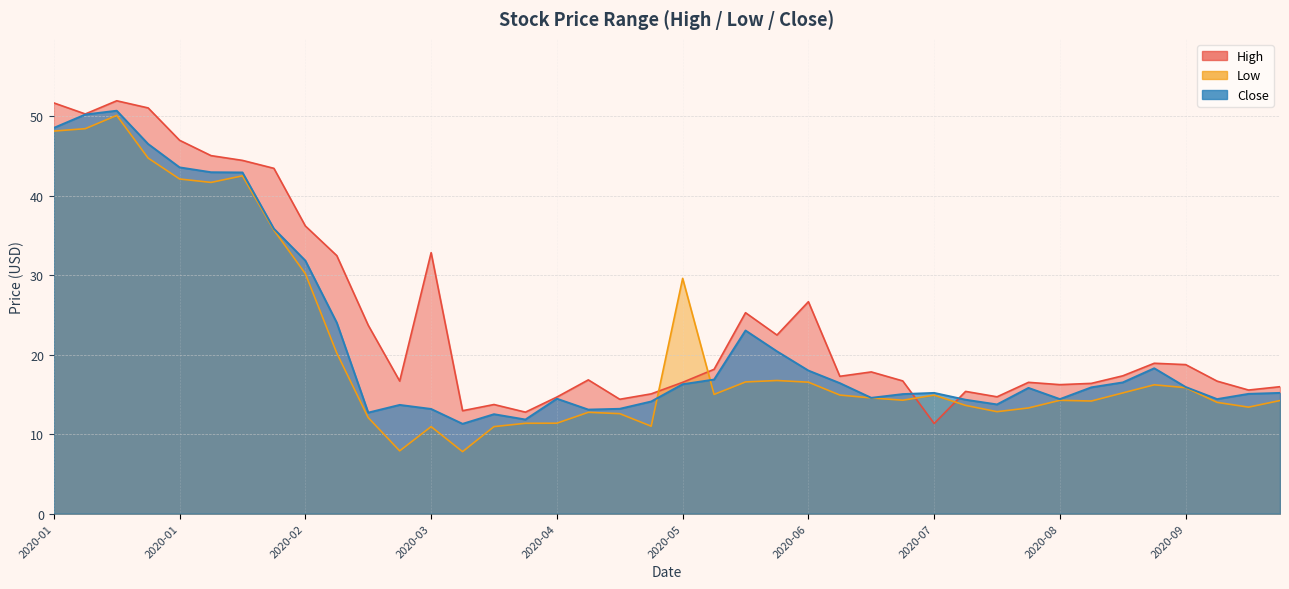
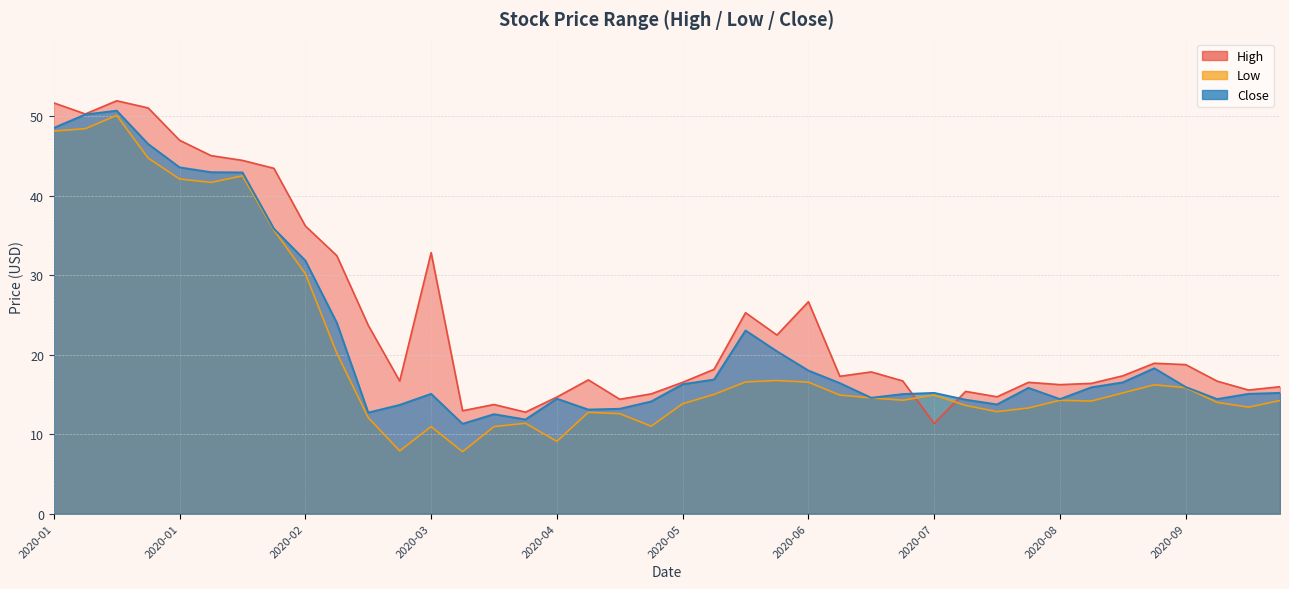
Close, 2020-03: 13 -> 15
Low, 2020-04: 11 -> 9
Low, 2020-05: 30 -> 14
